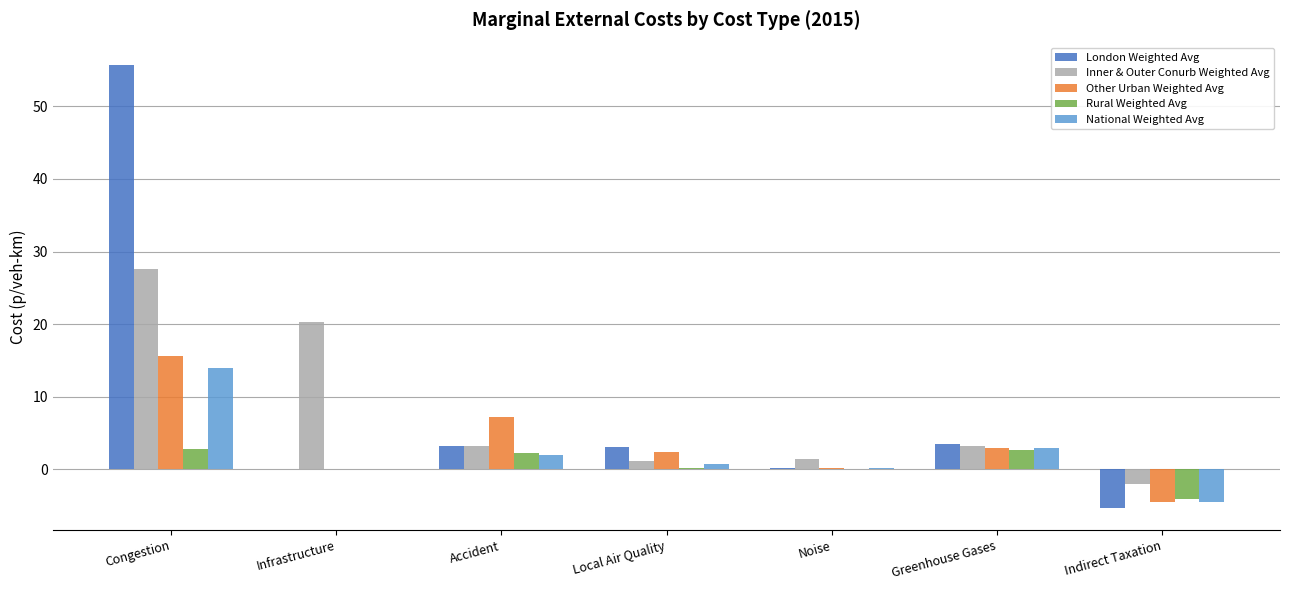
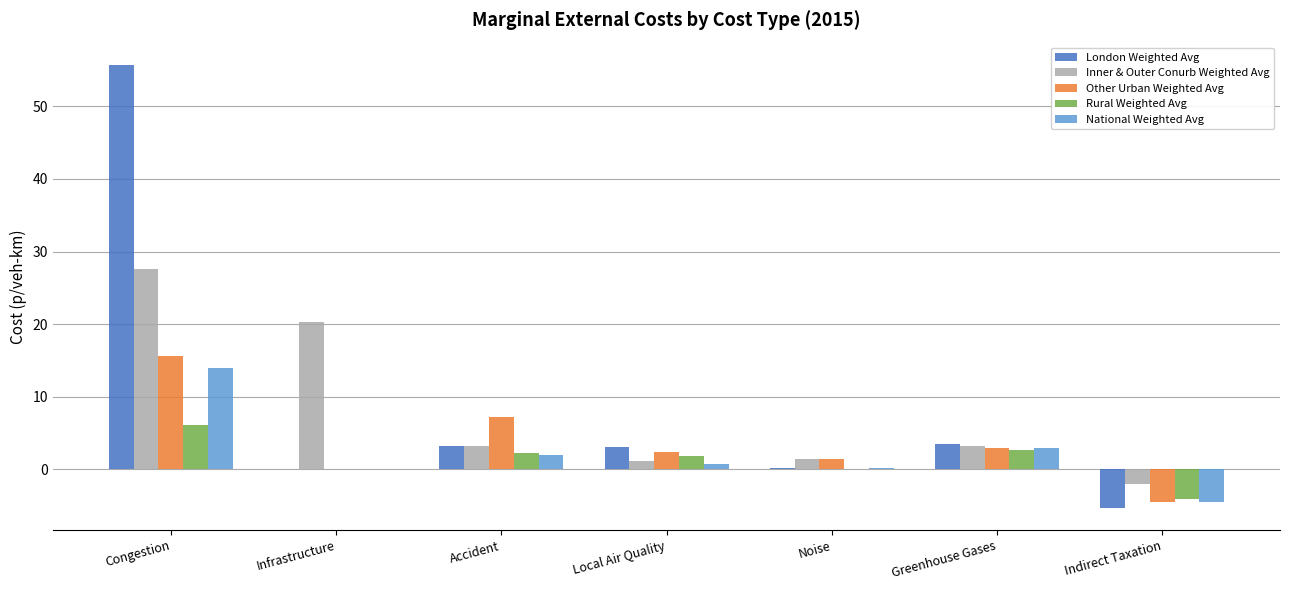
Rural Weighted Avg, Congestion: 3 -> 6
Rural Weighted Avg, Local Air Quality: 0 -> 2
Other Urban Weighted Avg, Noise: 0 -> 1
